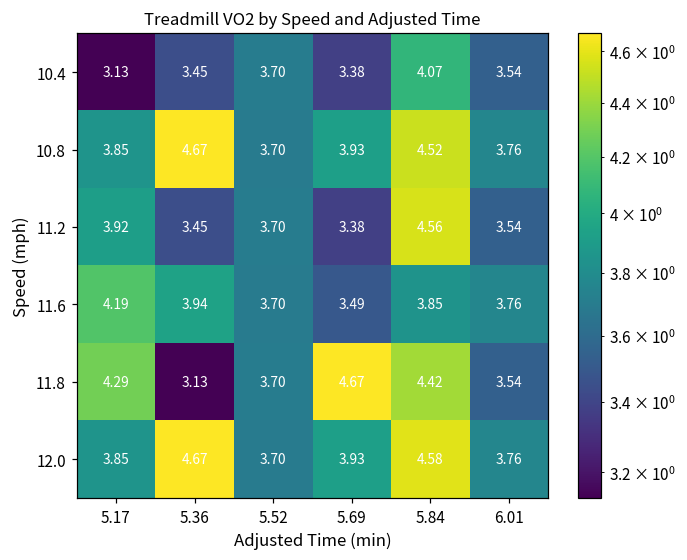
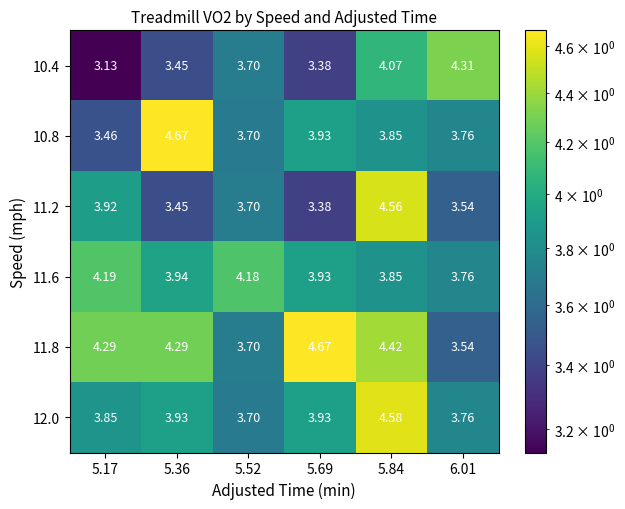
10.4, 6.01: 3.54 -> 4.31
10.8, 5.17: 3.85 -> 3.46
10.8, 5.84: 4.52 -> 3.85
11.6, 5.52: 3.70 -> 4.18
11.6, 5.69: 3.49 -> 3.93
11.8, 5.36: 3.13 -> 4.29
12.0, 5.36: 4.67 -> 3.93
